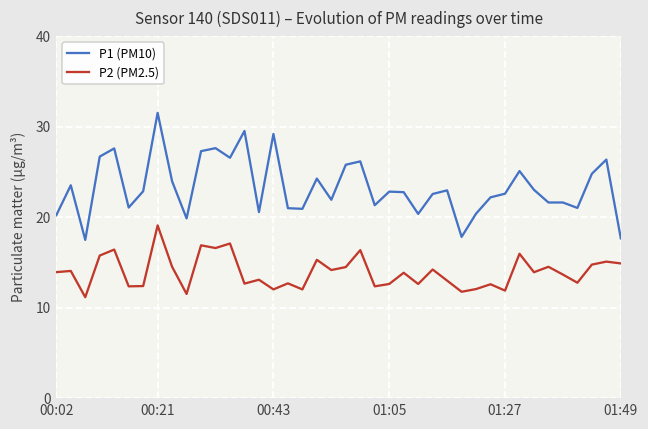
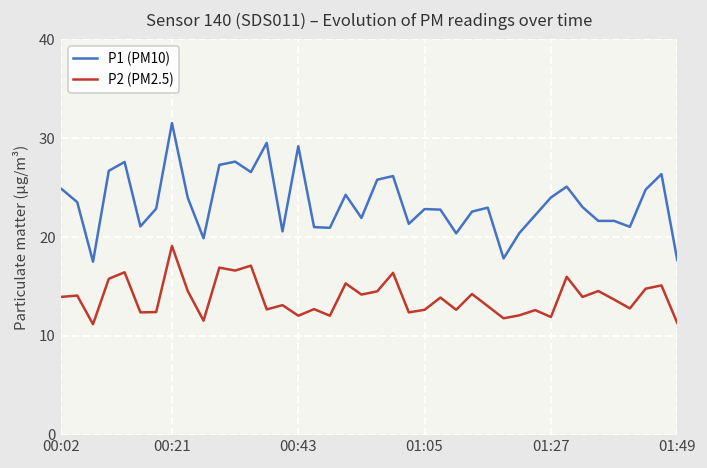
P1 (PM10), 00:02: 20 -> 25
P1 (PM10), 01:27: 23 -> 24
P2 (PM2.5), 01:49: 15 -> 11
